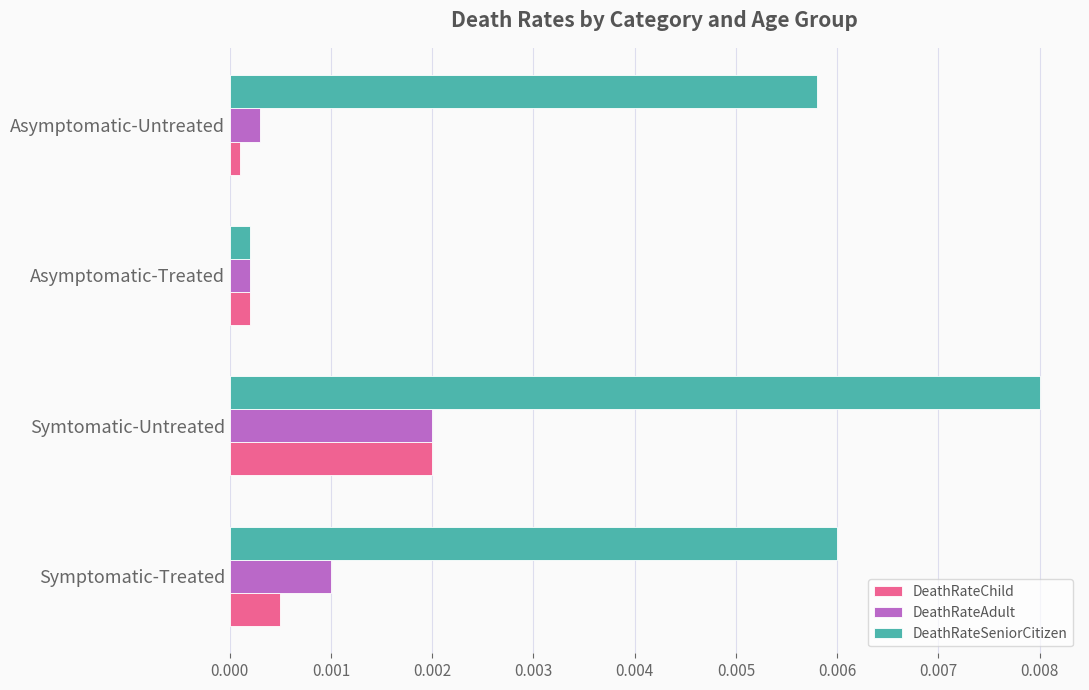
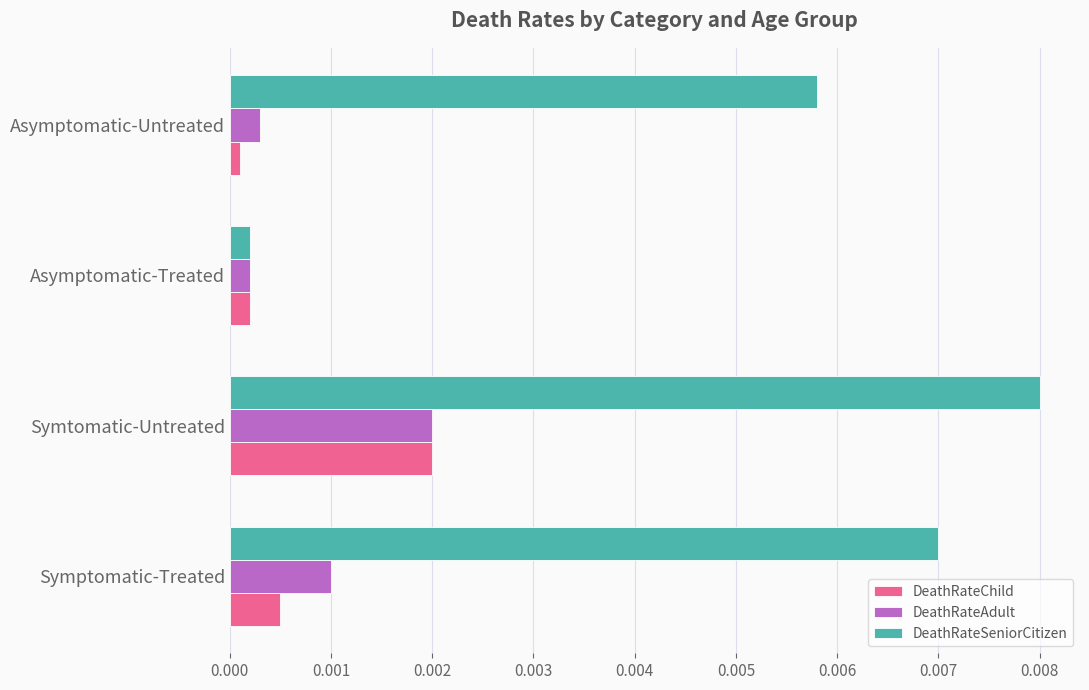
DeathRateSeniorCitizen, Symptomatic-Treated: 0.006 -> 0.007
